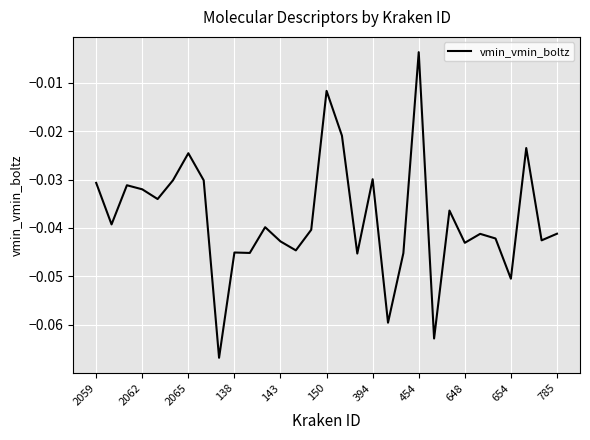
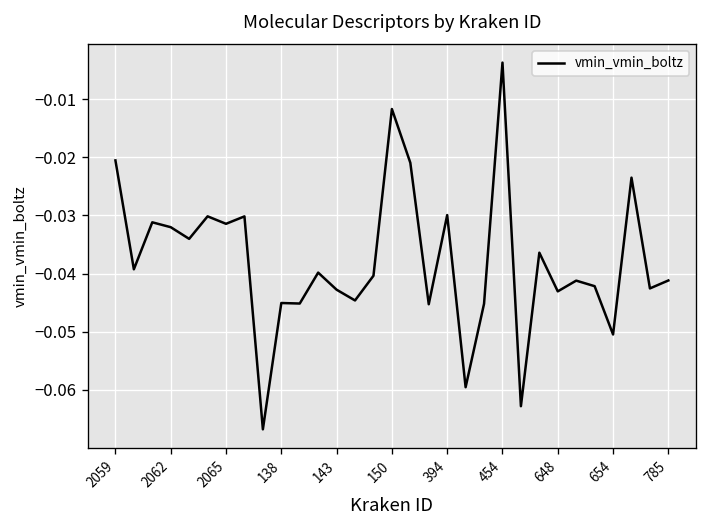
2059: -0.031 -> -0.021
2065: -0.025 -> -0.031
